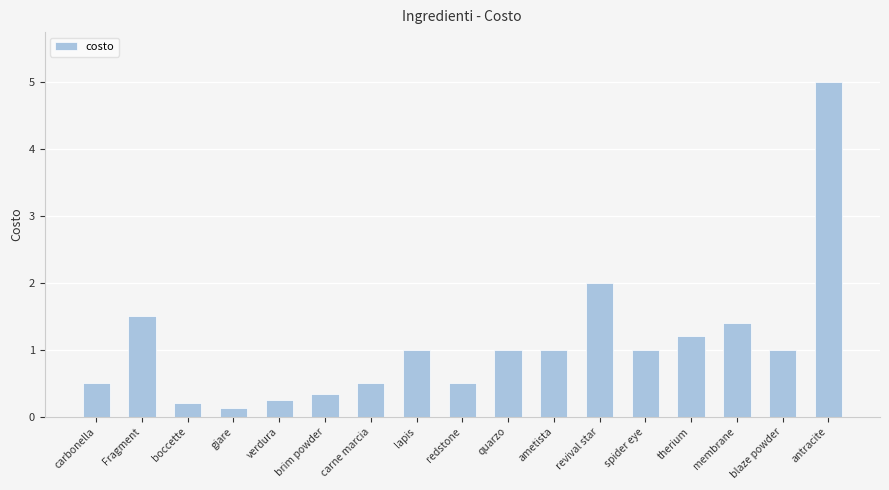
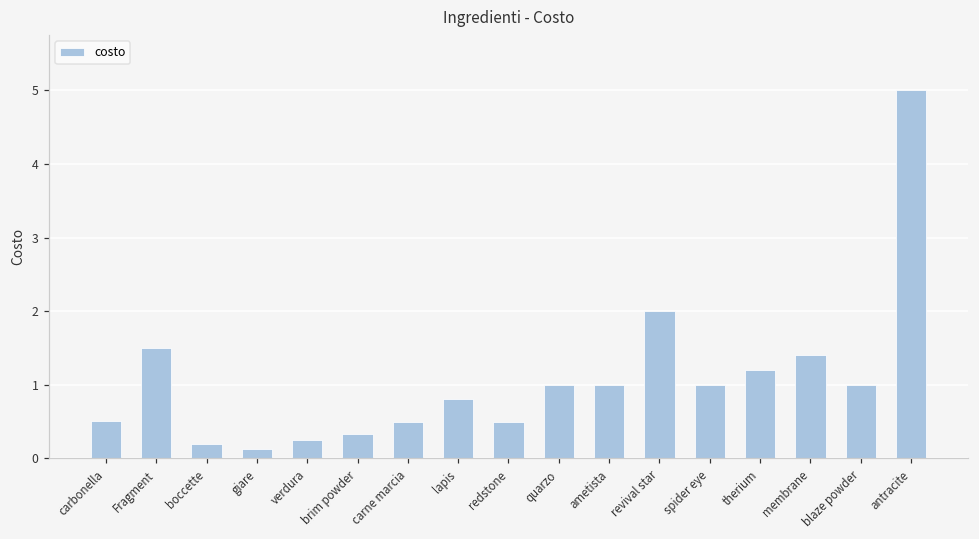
lapis: 1.0 -> 0.8
